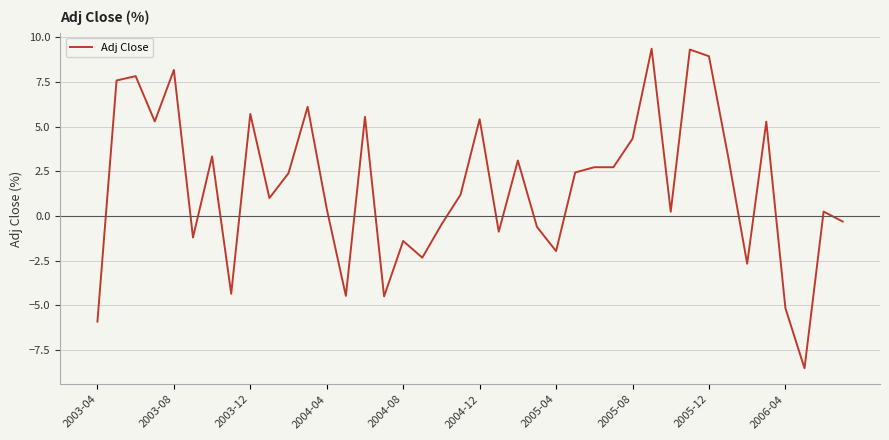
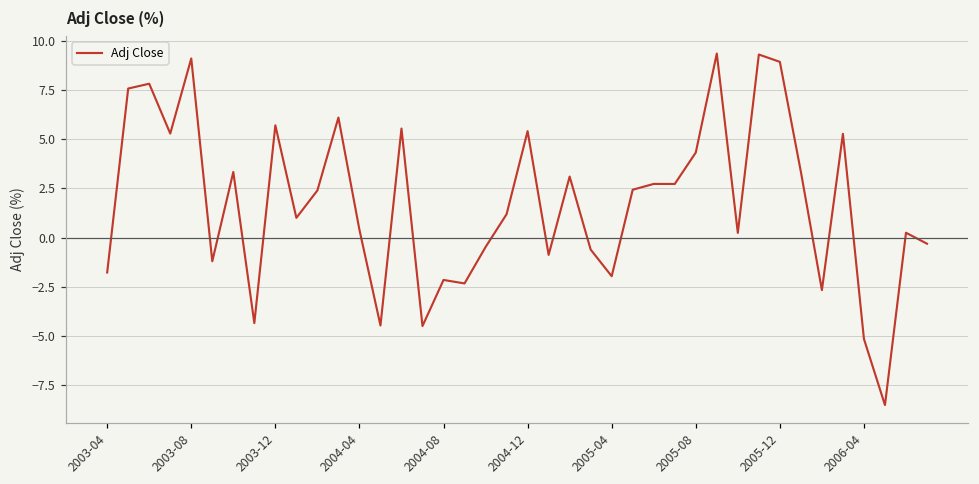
2003-04: -5.9 -> -1.8
2003-08: 8.2 -> 9.1
2004-08: -1.4 -> -2.2
